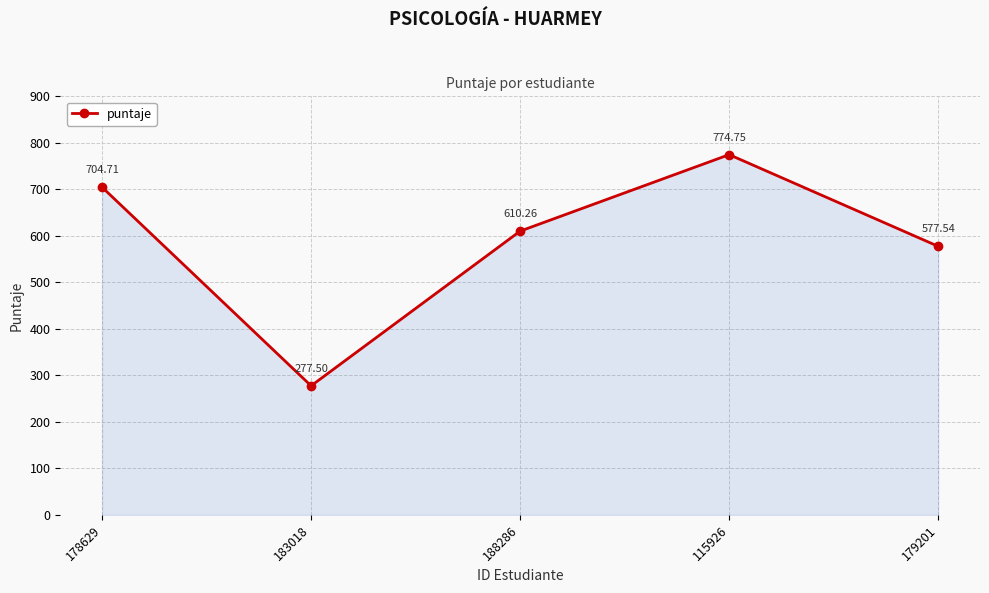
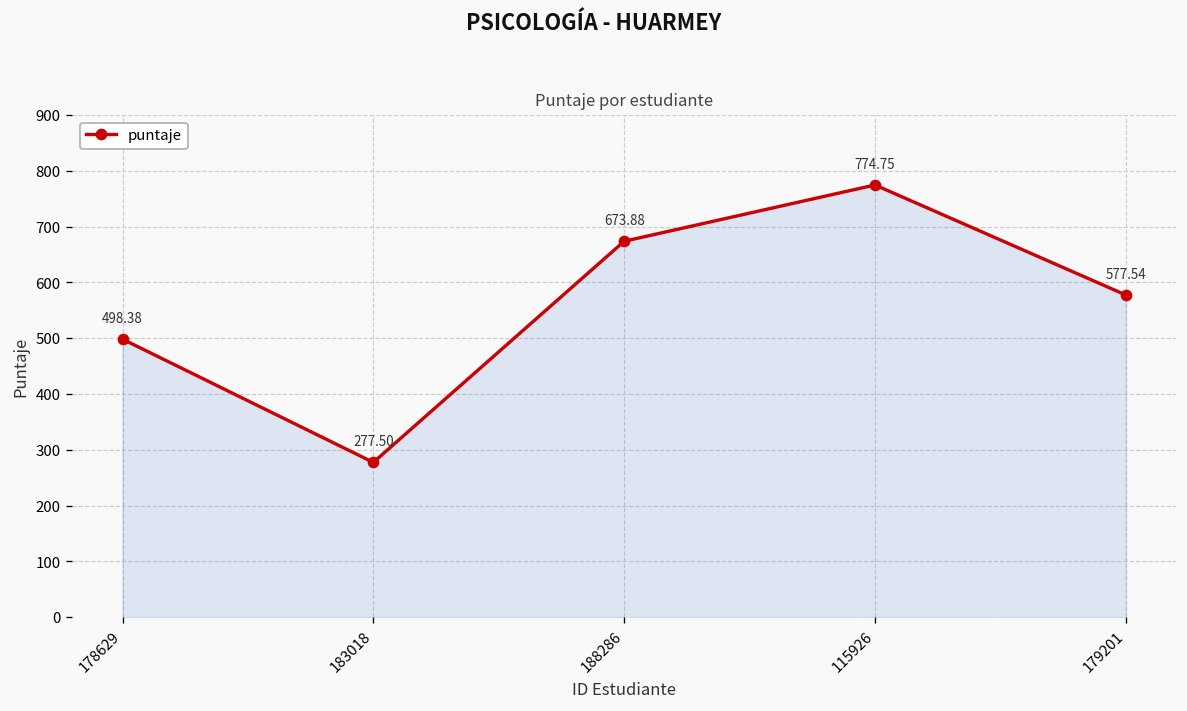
178629: 704.71 -> 498.38
188286: 610.26 -> 673.88
